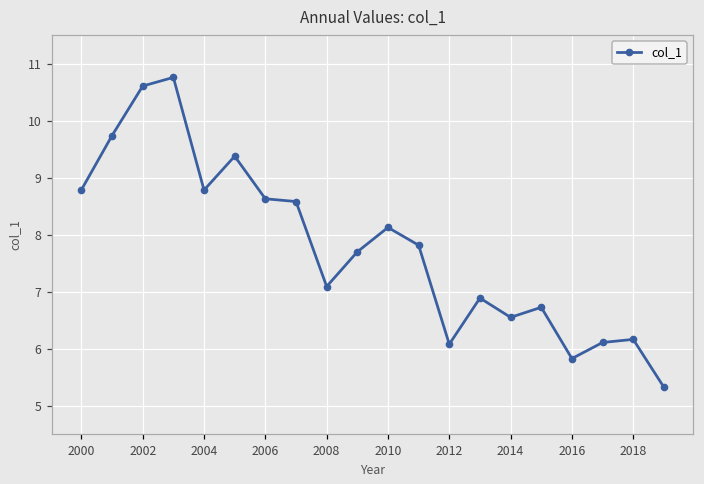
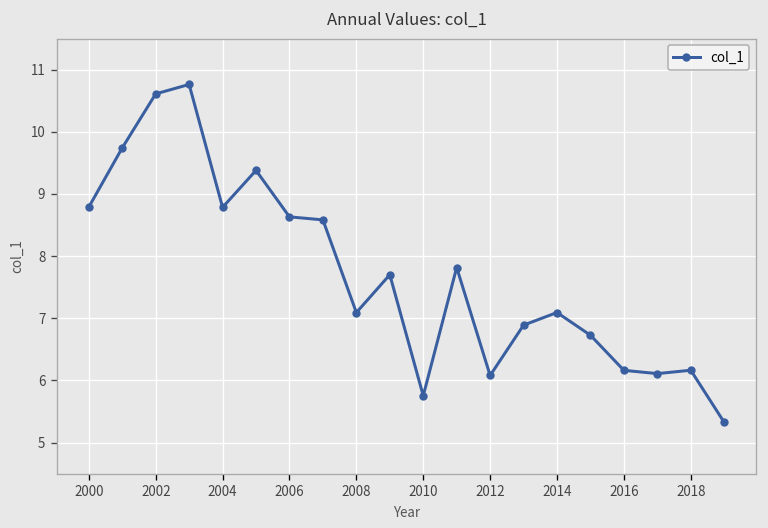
2010: 8.1 -> 5.8
2014: 6.6 -> 7.1
2016: 5.8 -> 6.2
